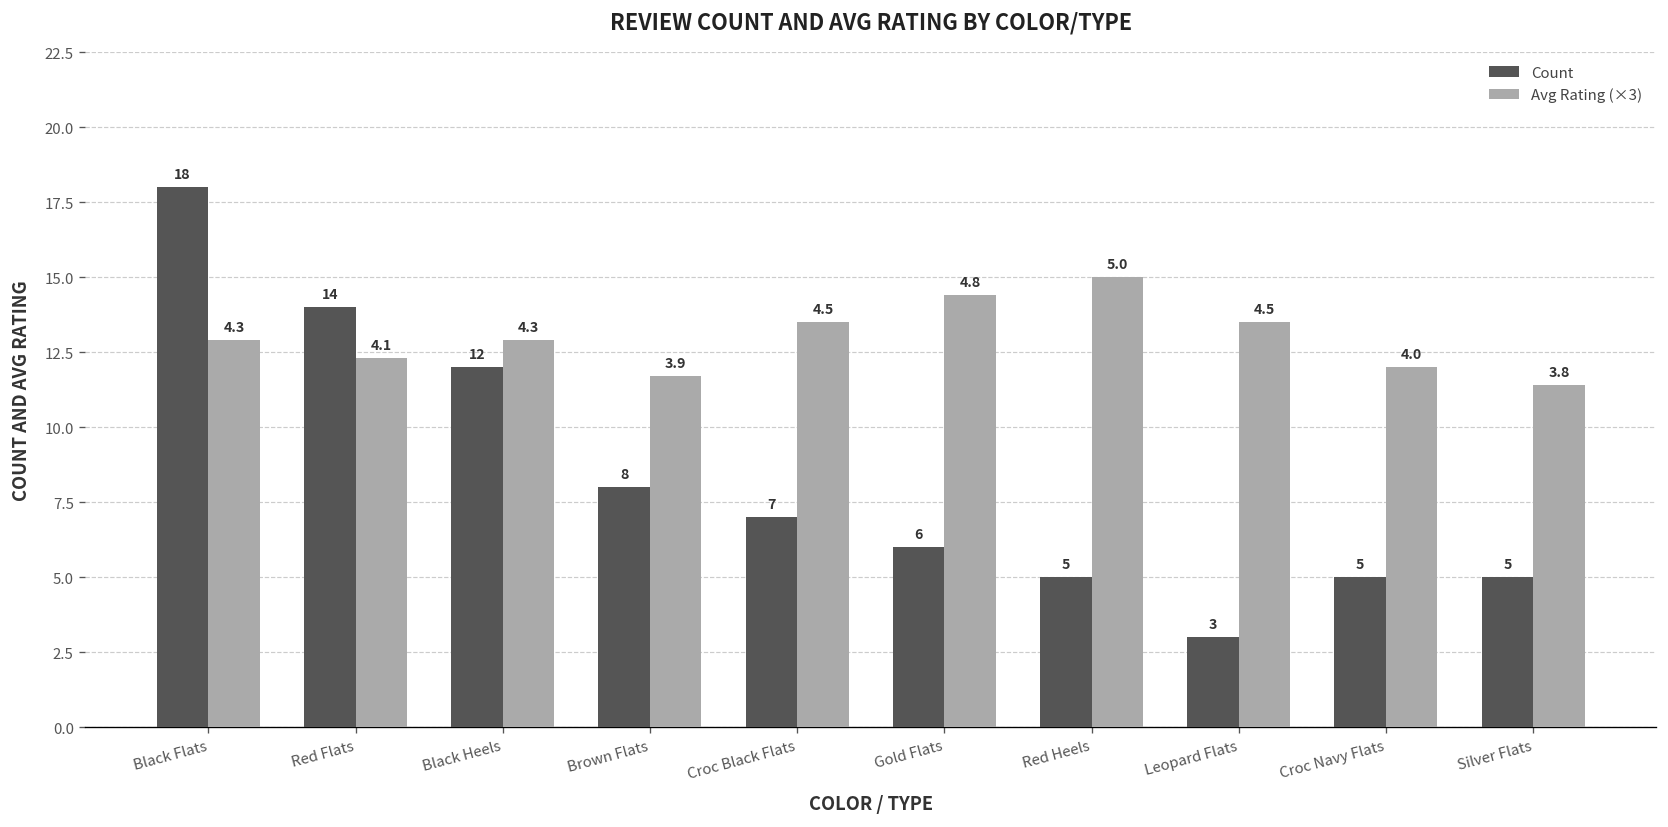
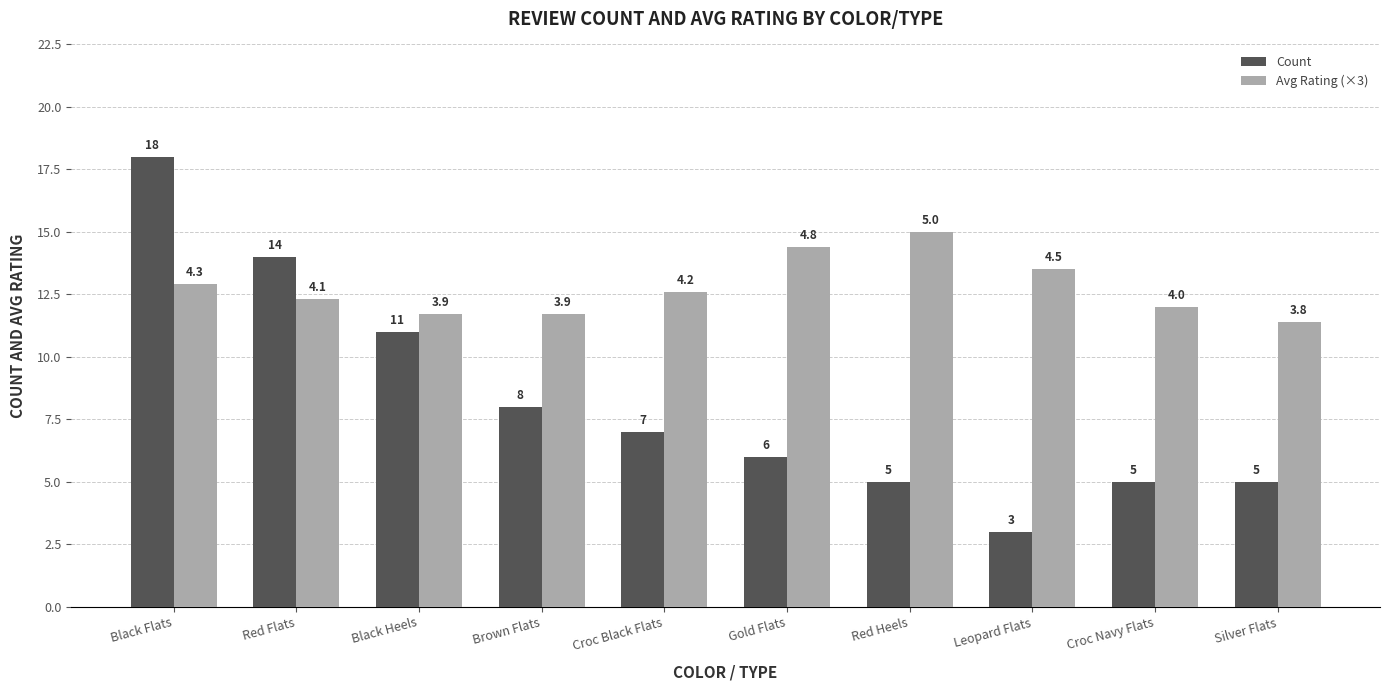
Count, Black Heels: 12 -> 11
Avg Rating (×3), Black Heels: 4.3 -> 3.9
Avg Rating (×3), Croc Black Flats: 4.5 -> 4.2
